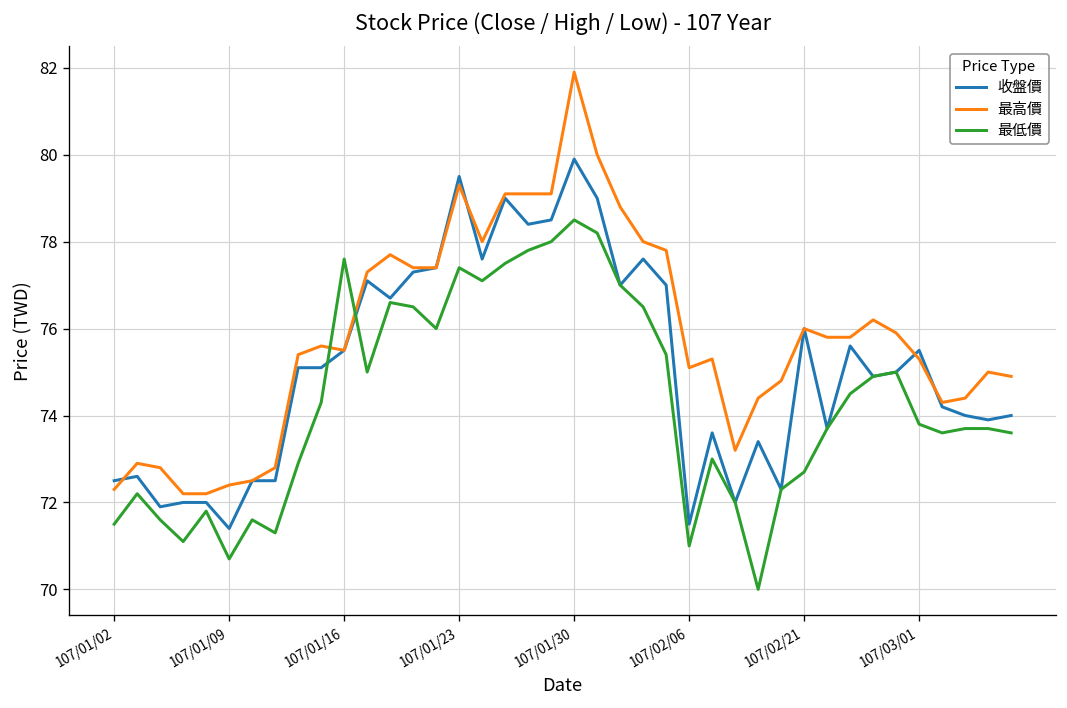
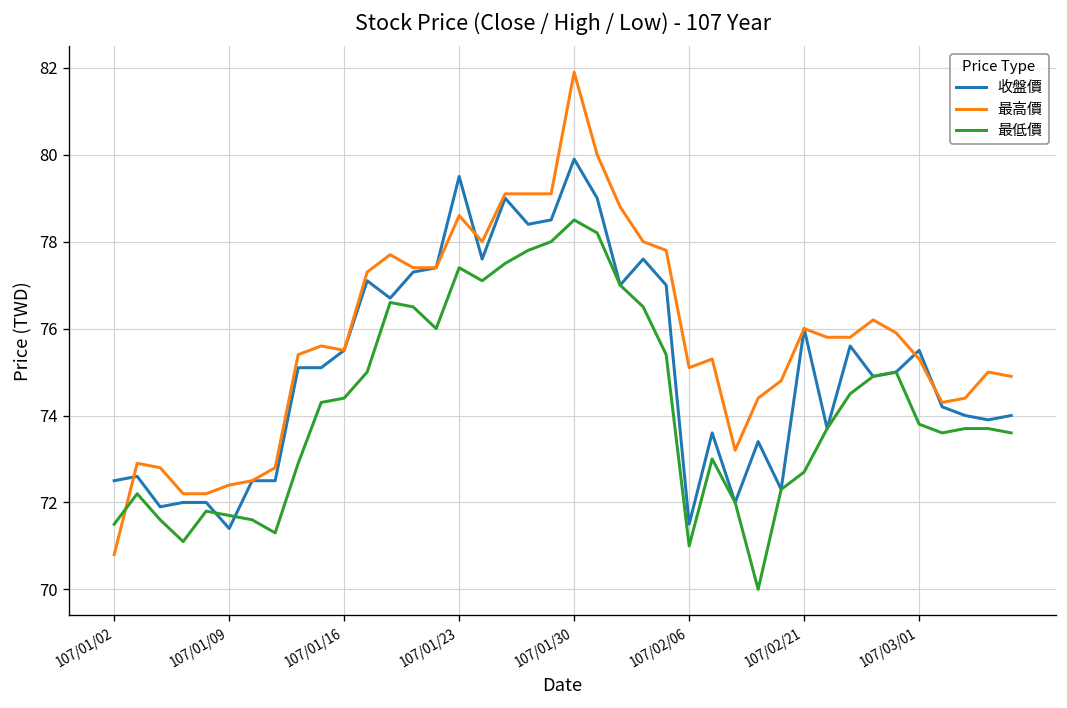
最高價, 107/01/02: 72.3 -> 70.8
最低價, 107/01/09: 70.7 -> 71.7
最低價, 107/01/16: 77.6 -> 74.4
最高價, 107/01/23: 79.3 -> 78.6
